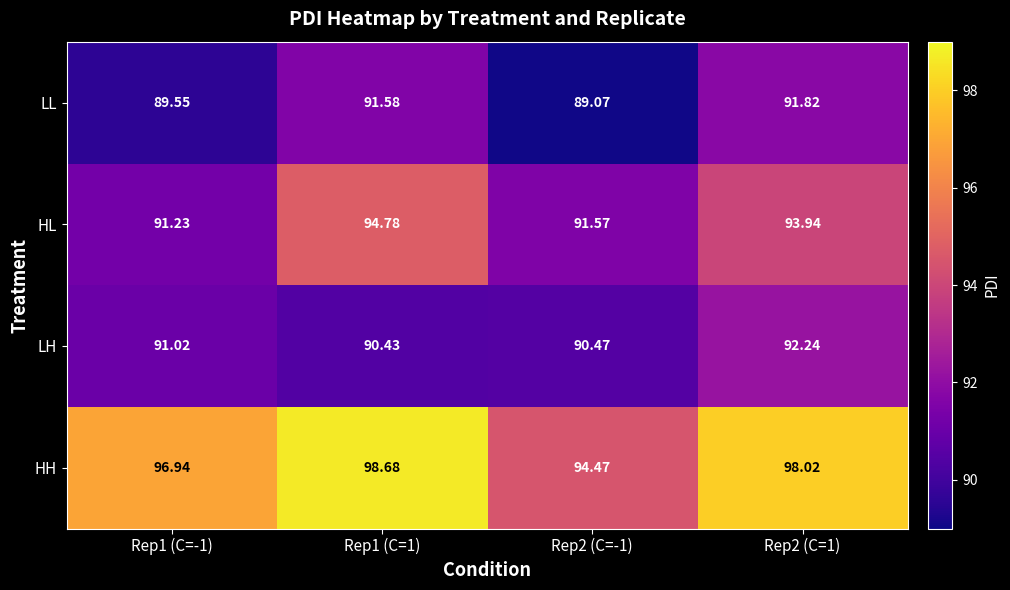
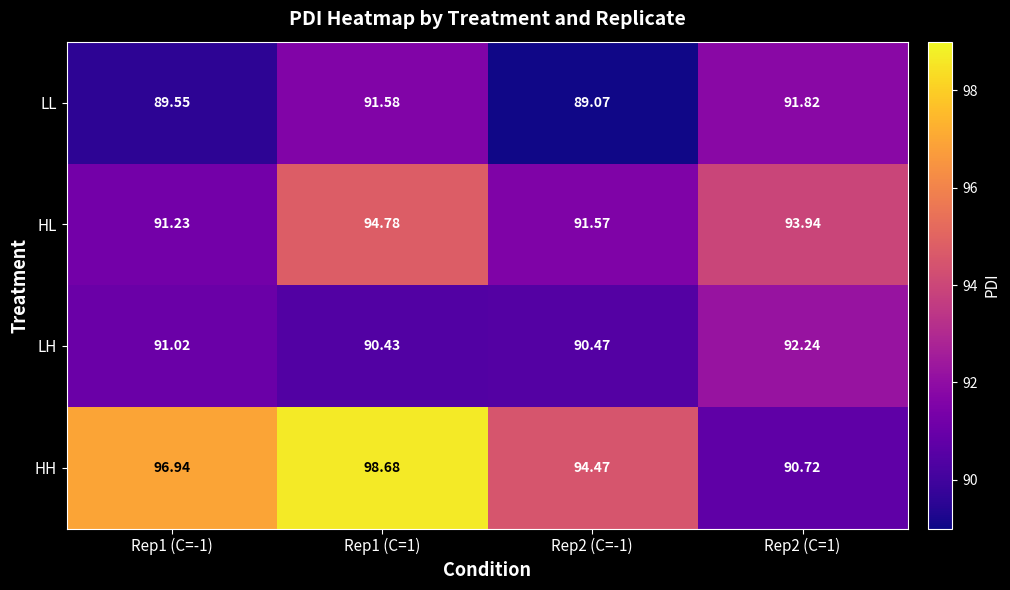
HH, Rep2 (C=1): 98.02 -> 90.72
